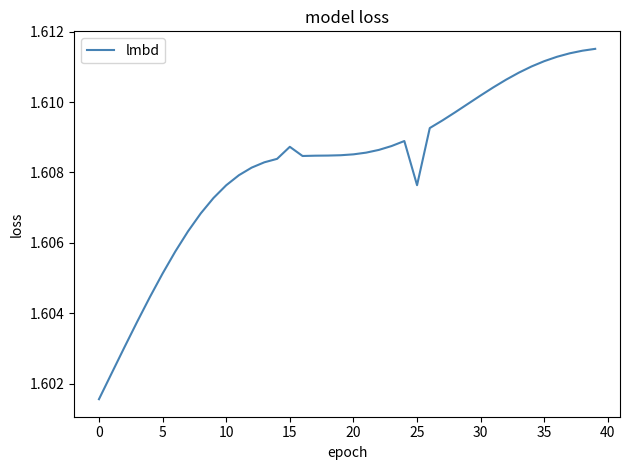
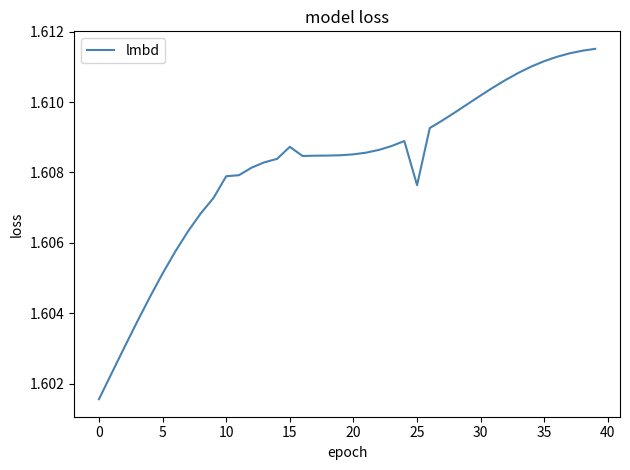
10: 1.6076 -> 1.6079
